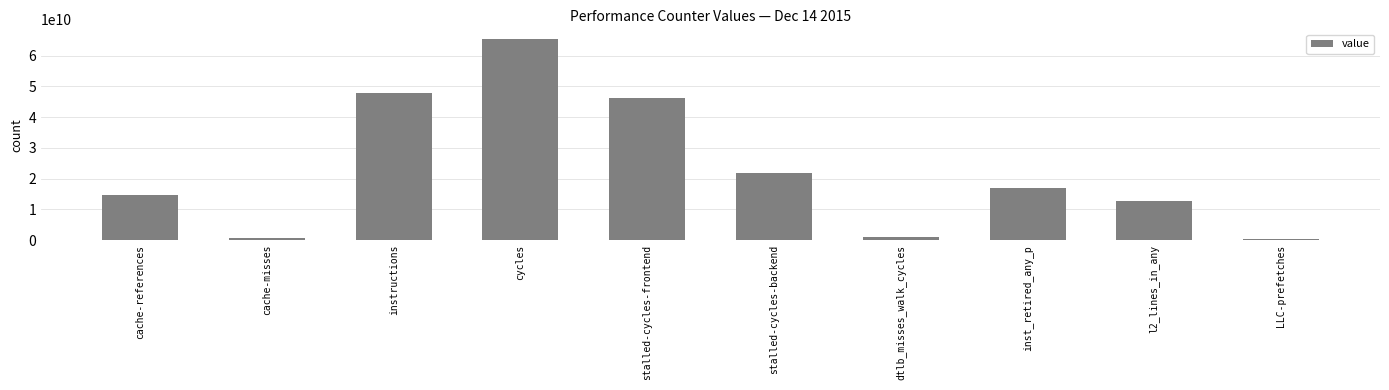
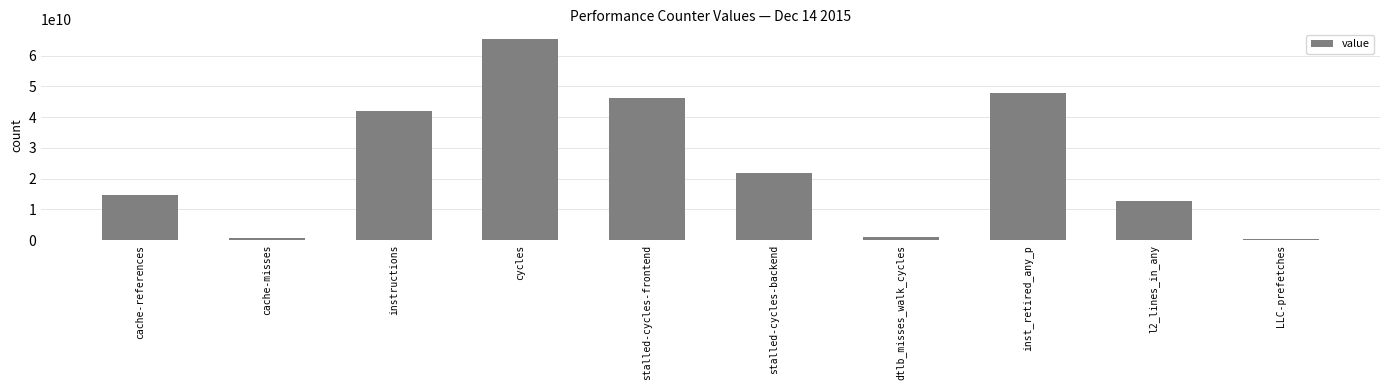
instructions: 48000000000 -> 42000000000
inst_retired_any_p: 17000000000 -> 48000000000
